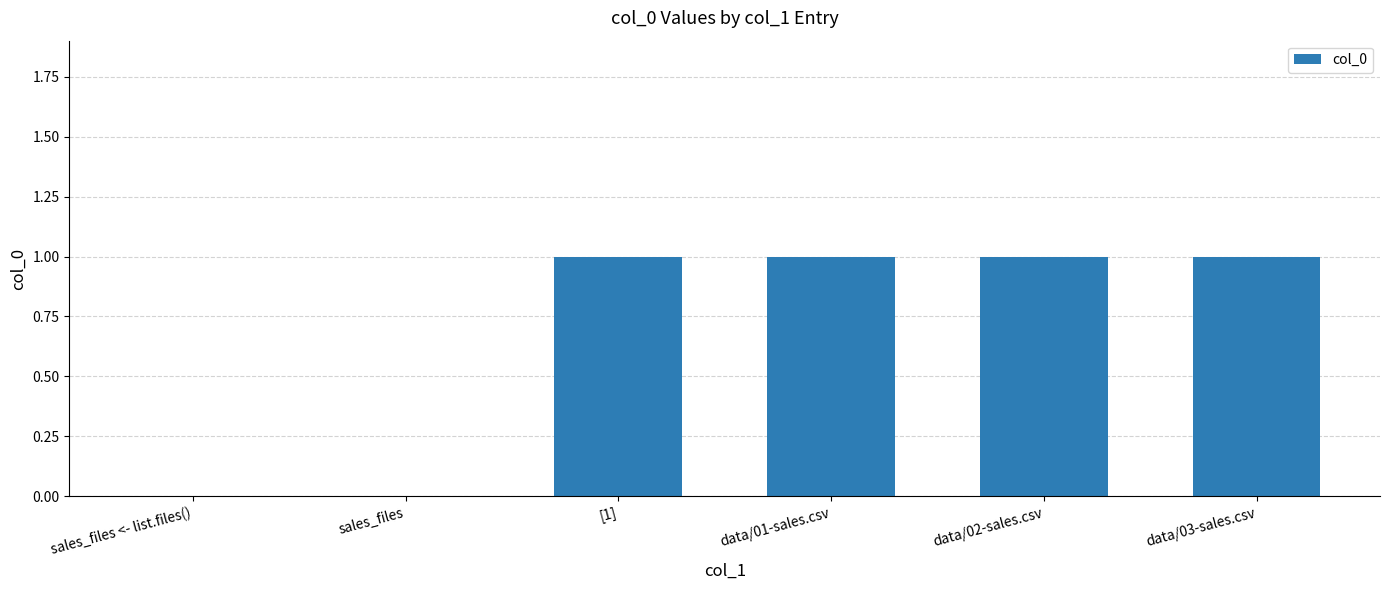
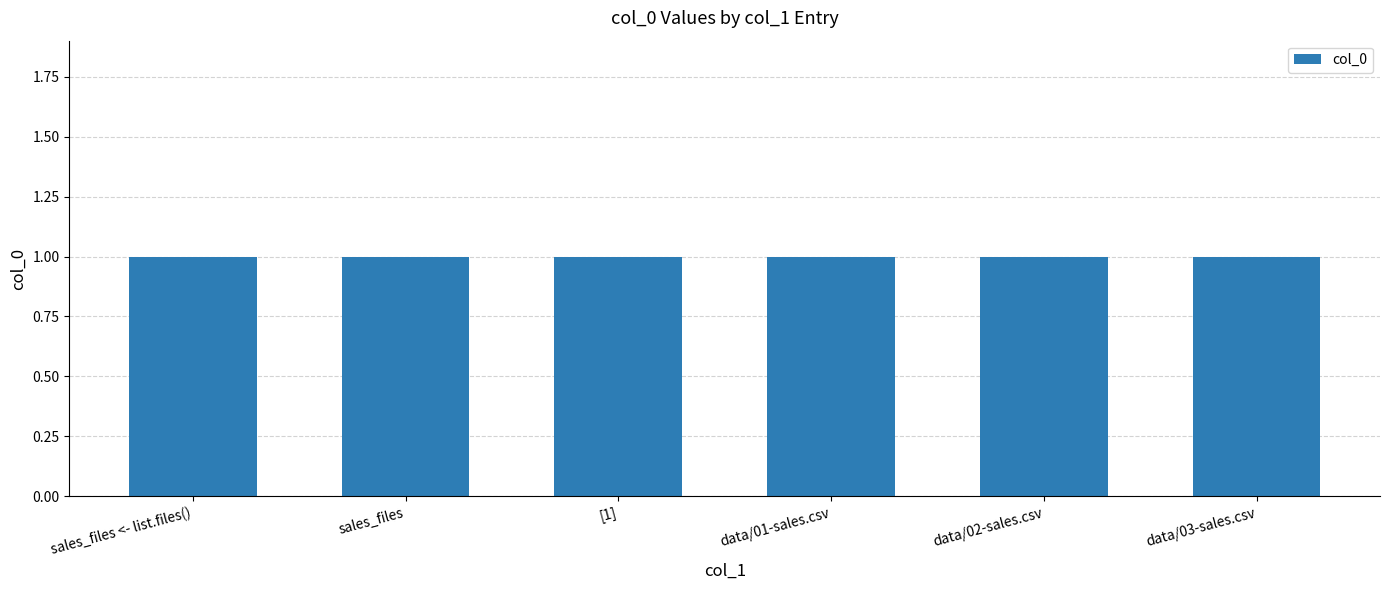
sales_files <- list.files(): 0 -> 1
sales_files: 0 -> 1
